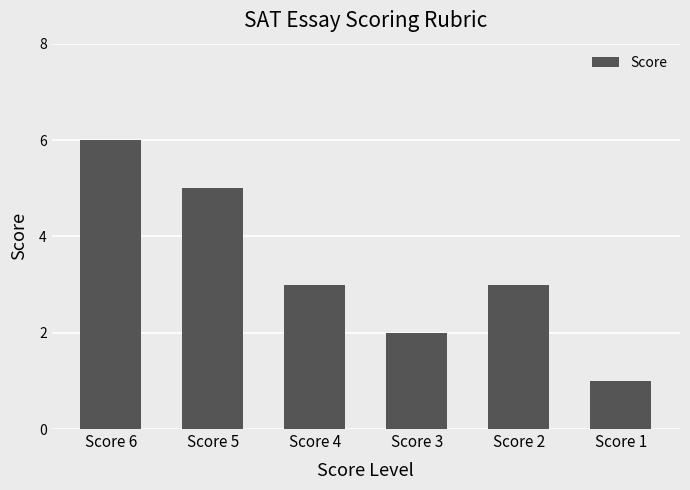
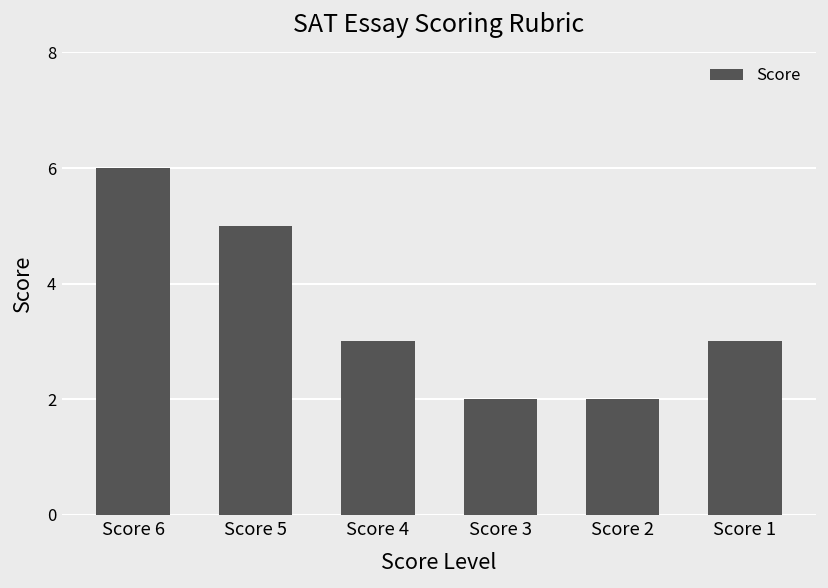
Score 2: 3 -> 2
Score 1: 1 -> 3
